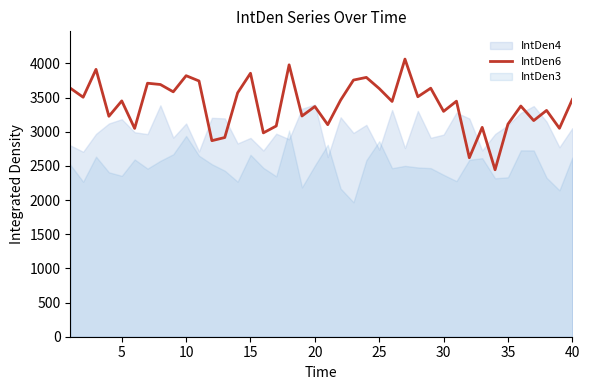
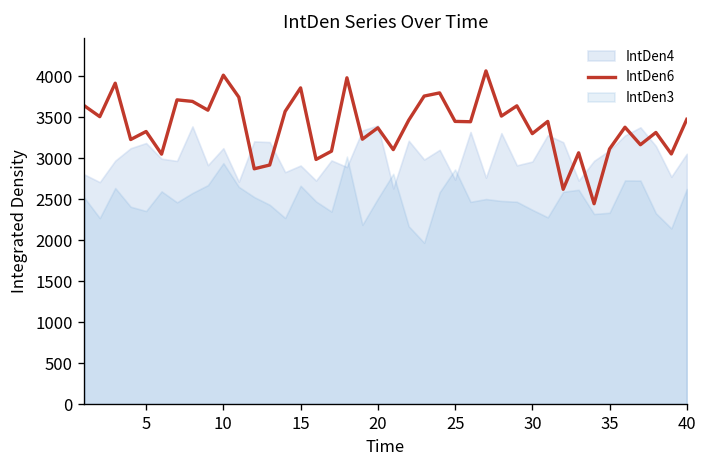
IntDen6, 5: 3500 -> 3300
IntDen6, 10: 3800 -> 4000
IntDen6, 25: 3600 -> 3400
